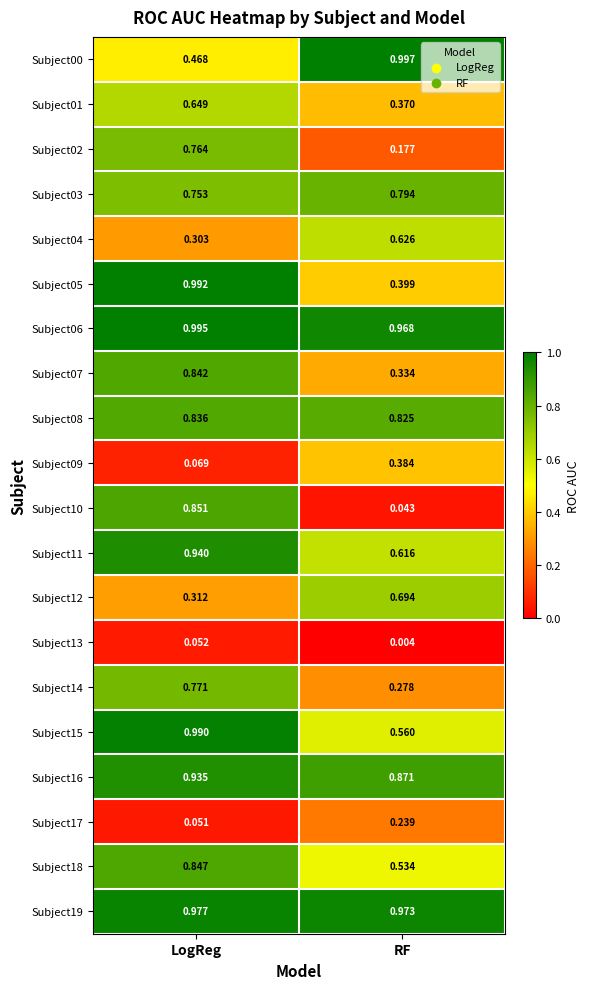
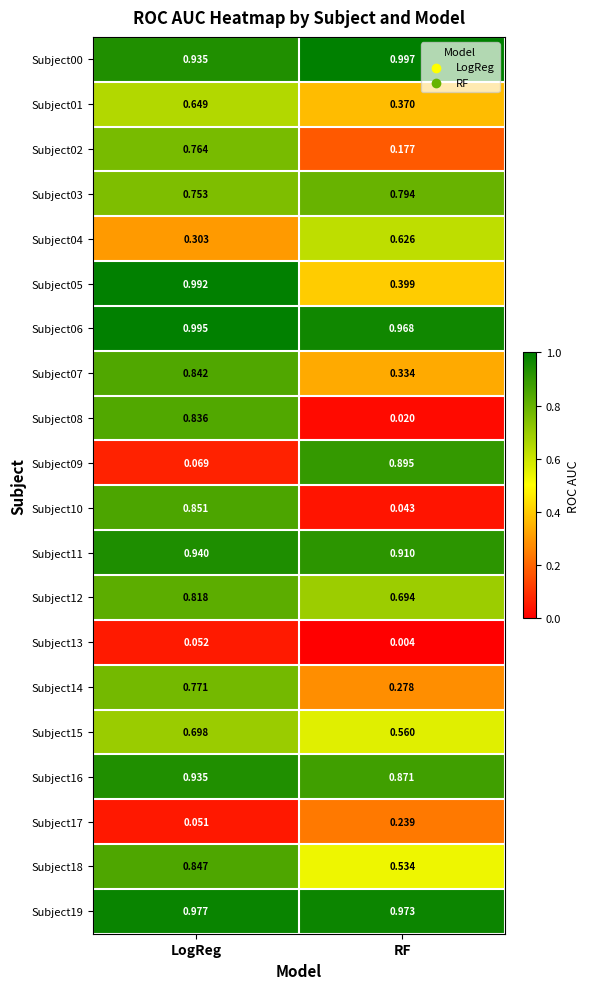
Subject00, LogReg: 0.468 -> 0.935
Subject08, RF: 0.825 -> 0.020
Subject09, RF: 0.384 -> 0.895
Subject11, RF: 0.616 -> 0.910
Subject12, LogReg: 0.312 -> 0.818
Subject15, LogReg: 0.990 -> 0.698
